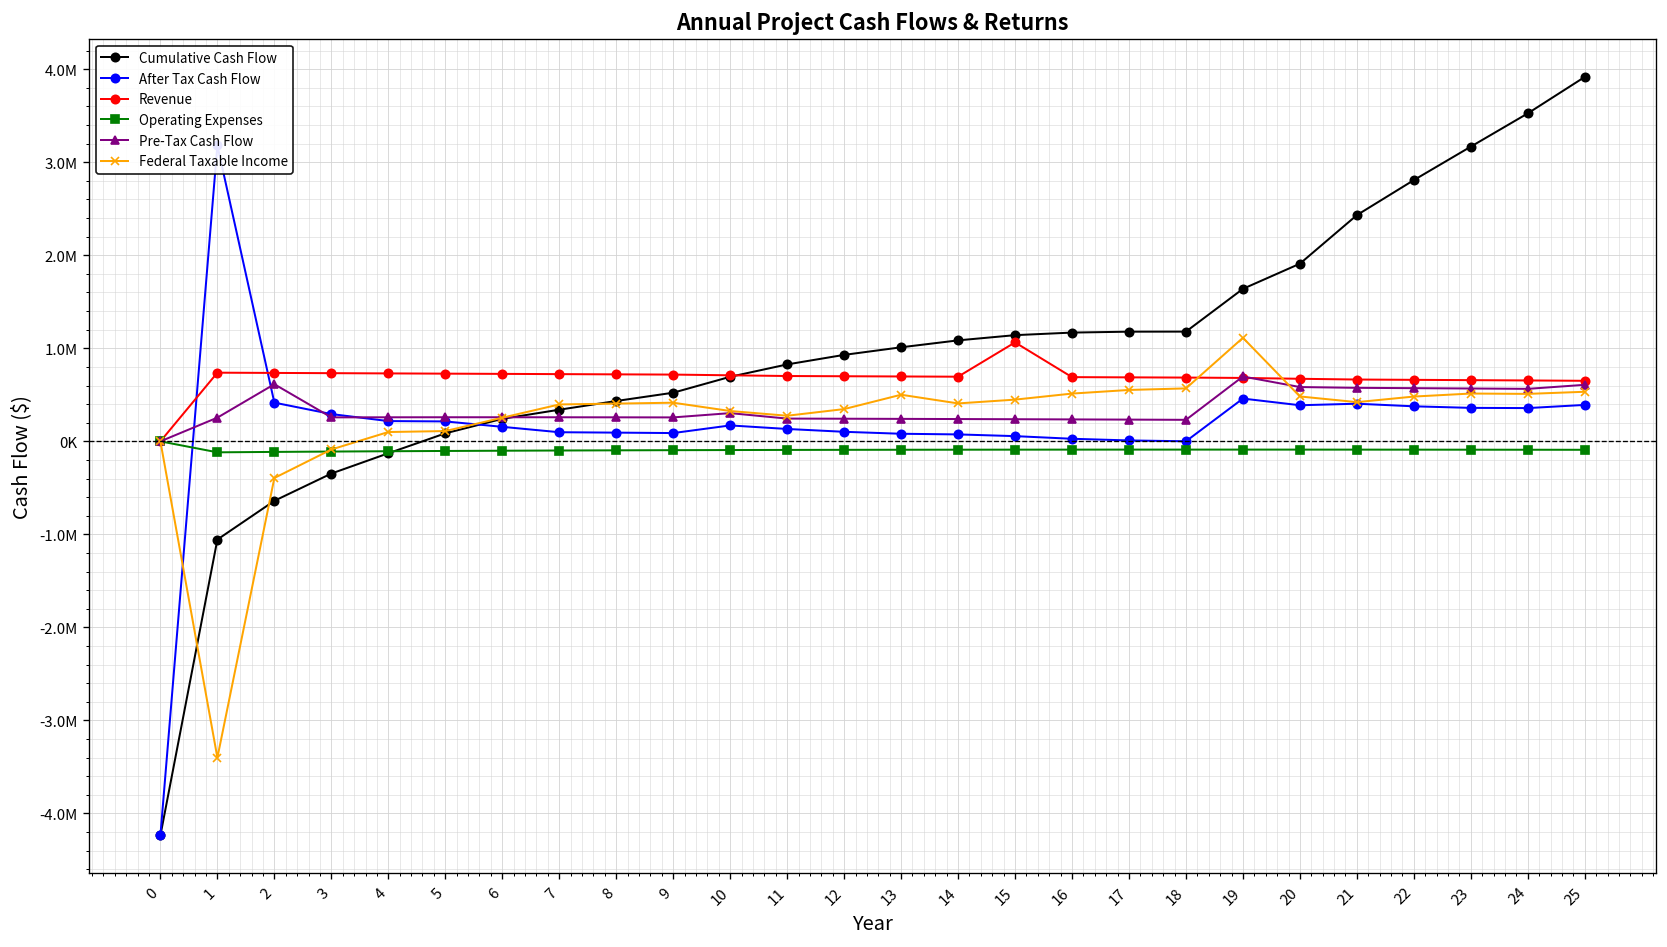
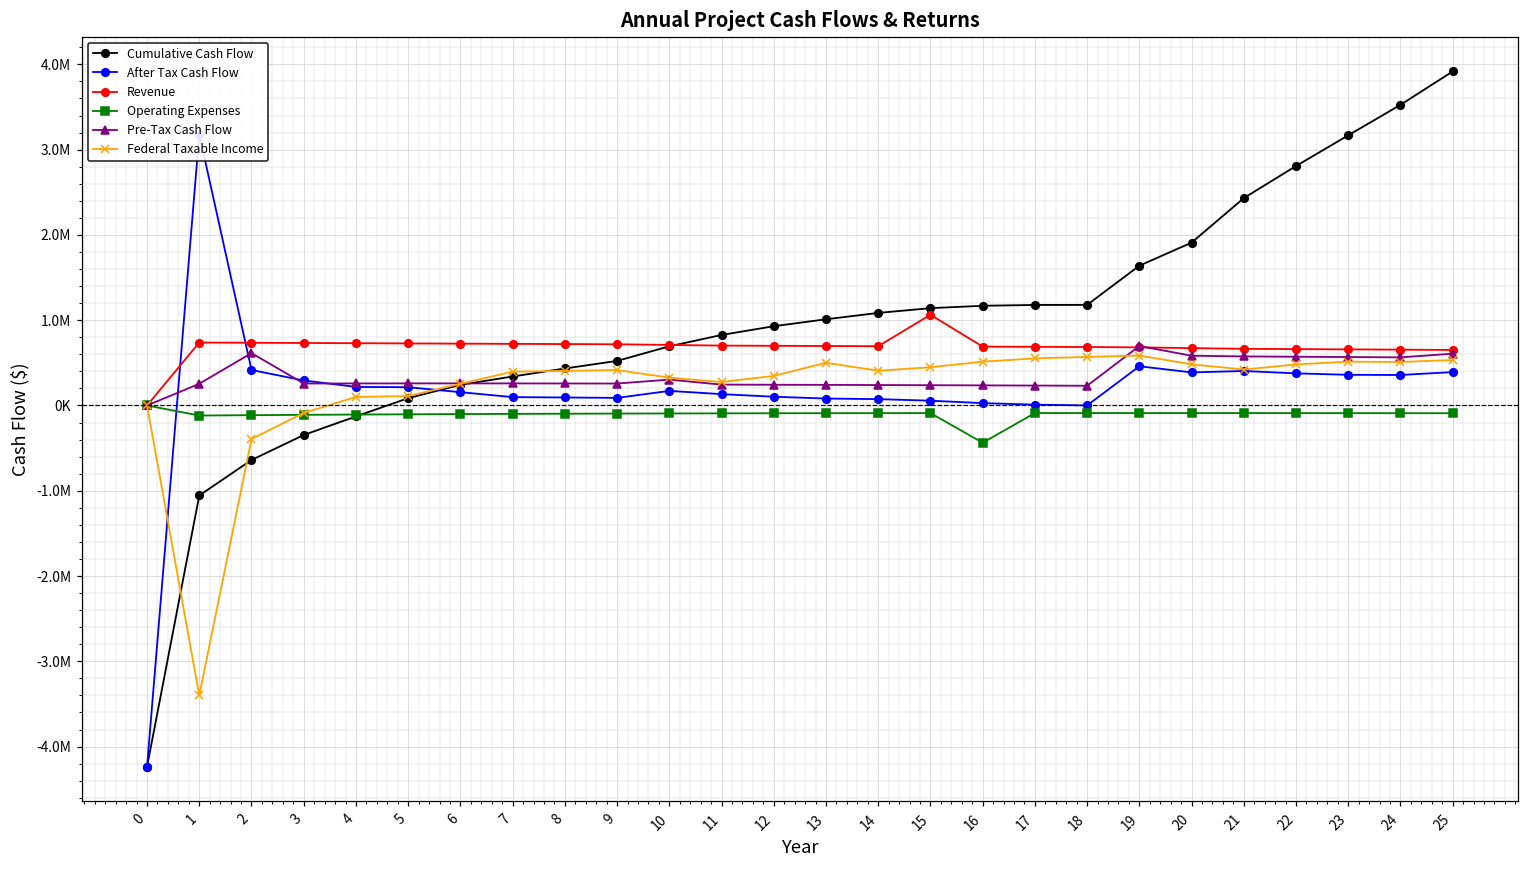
Operating Expenses, 16: -100000 -> -400000
Federal Taxable Income, 19: 1100000 -> 600000
